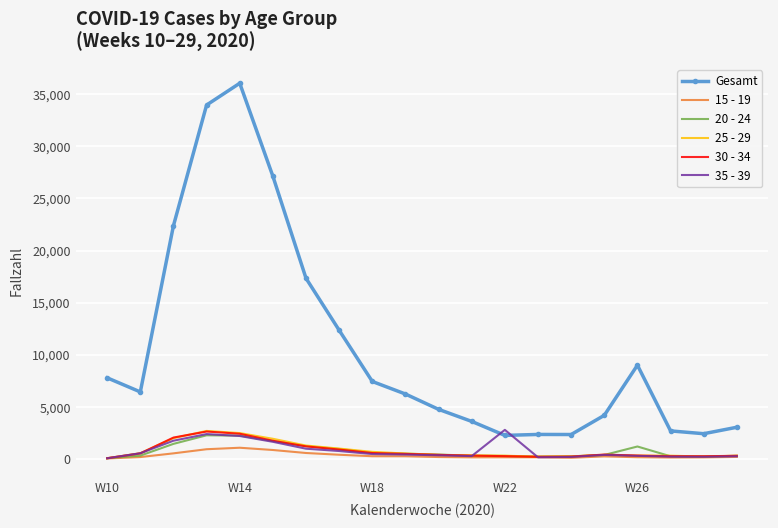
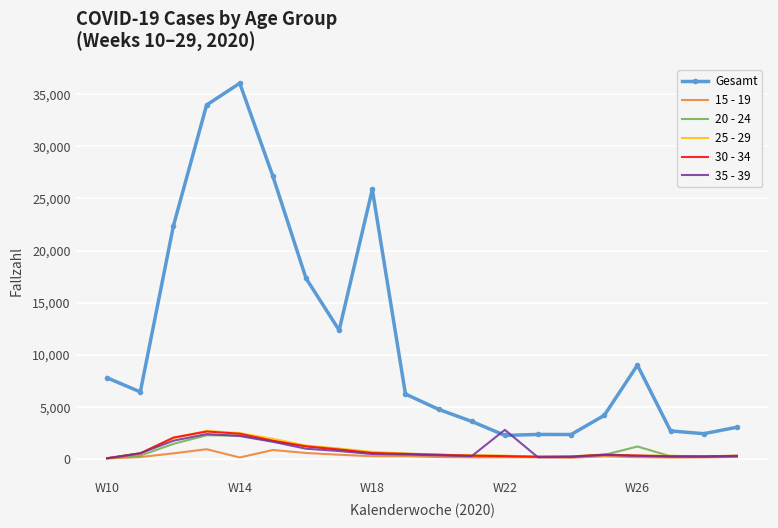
15 - 19, W14: 1,100 -> 100
Gesamt, W18: 7,400 -> 25,900
